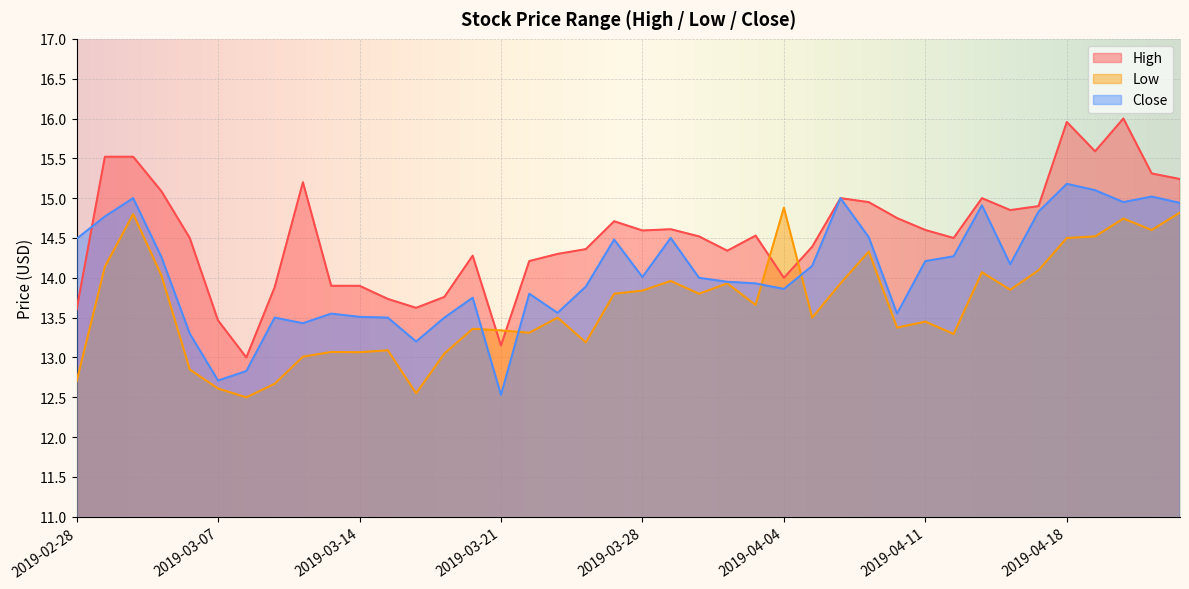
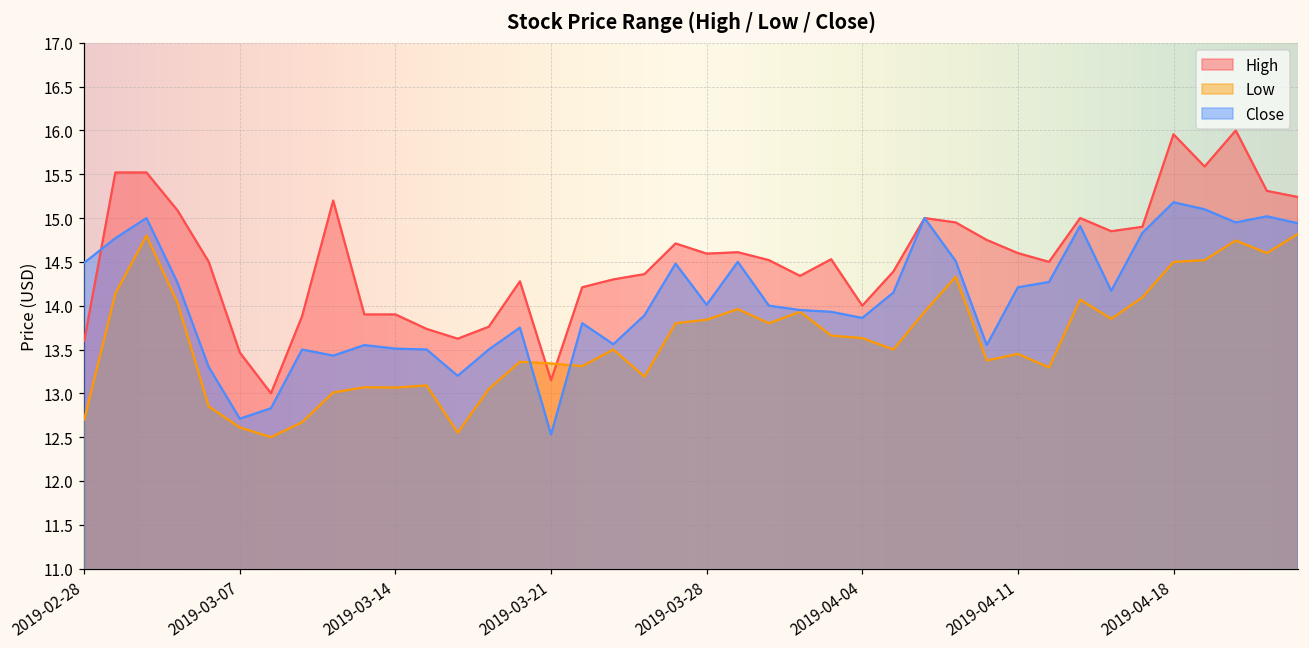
Low, 2019-04-04: 14.9 -> 13.6
